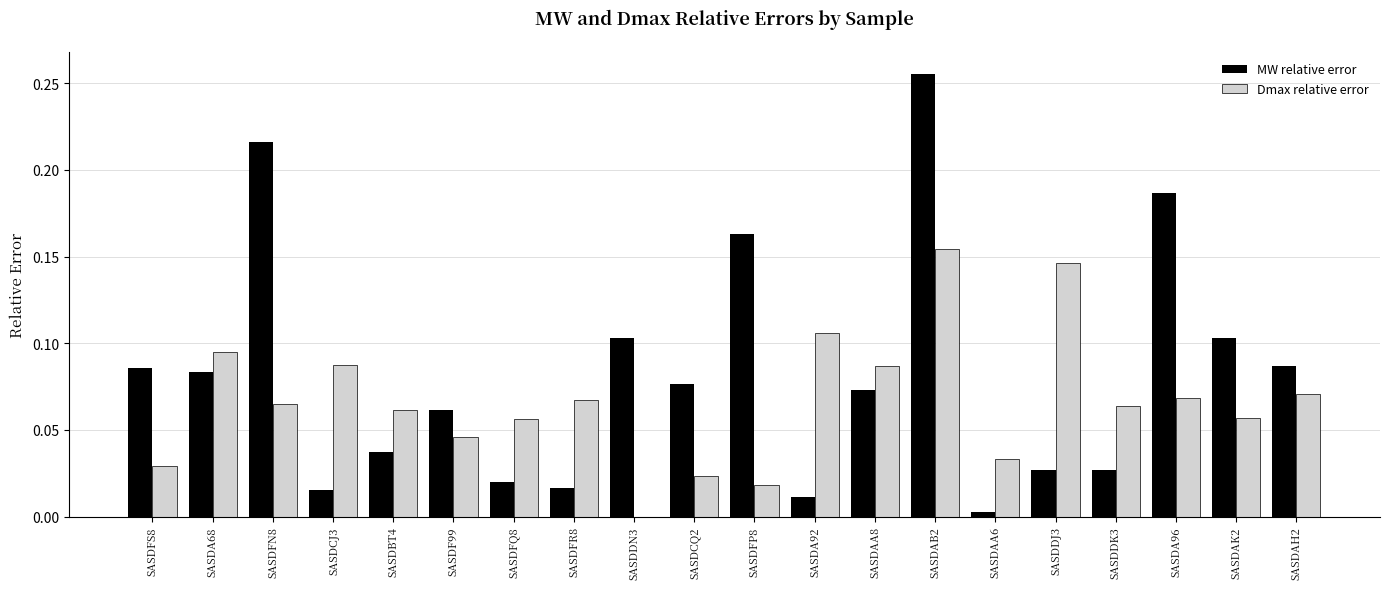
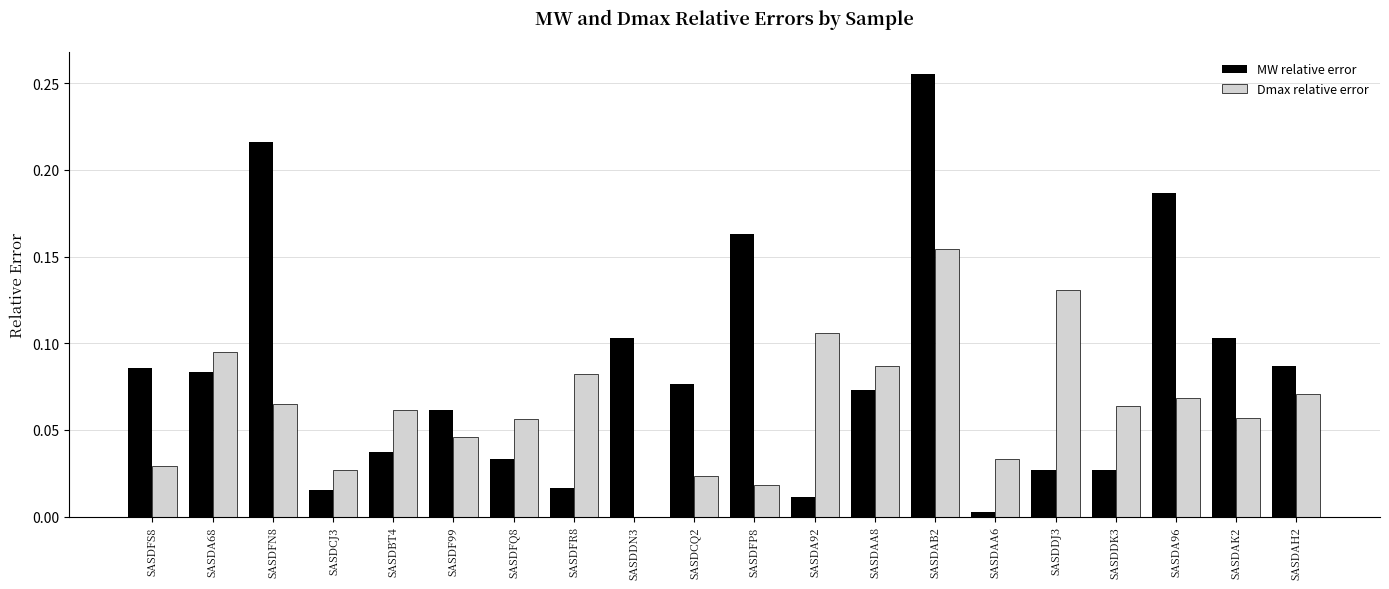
Dmax relative error, SASDCJ3: 0.087 -> 0.027
MW relative error, SASDFQ8: 0.020 -> 0.033
Dmax relative error, SASDFR8: 0.067 -> 0.082
Dmax relative error, SASDDJ3: 0.146 -> 0.131
